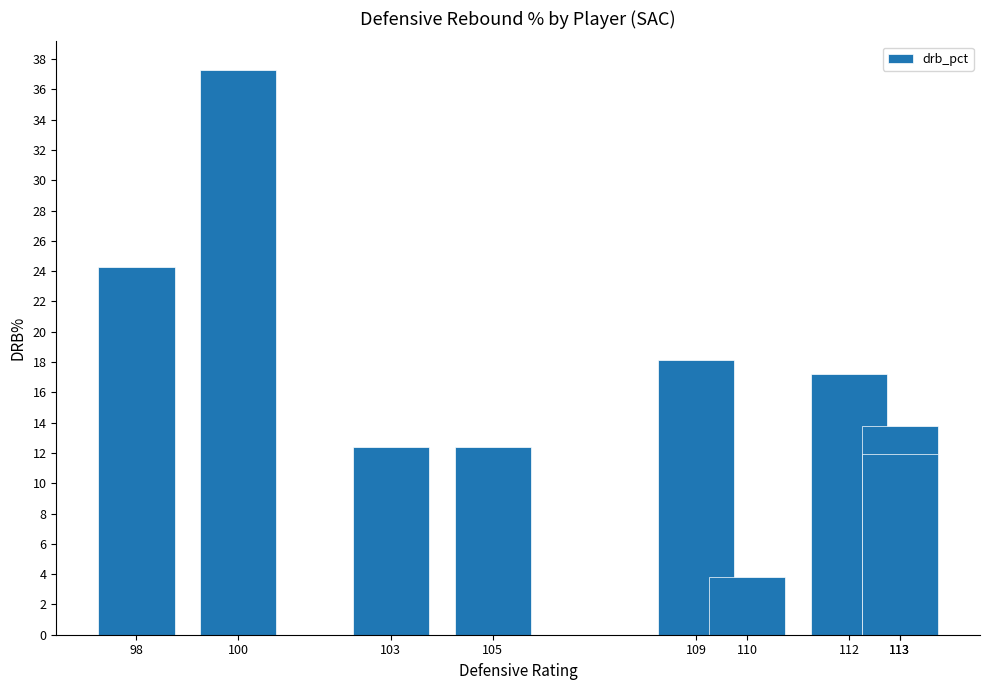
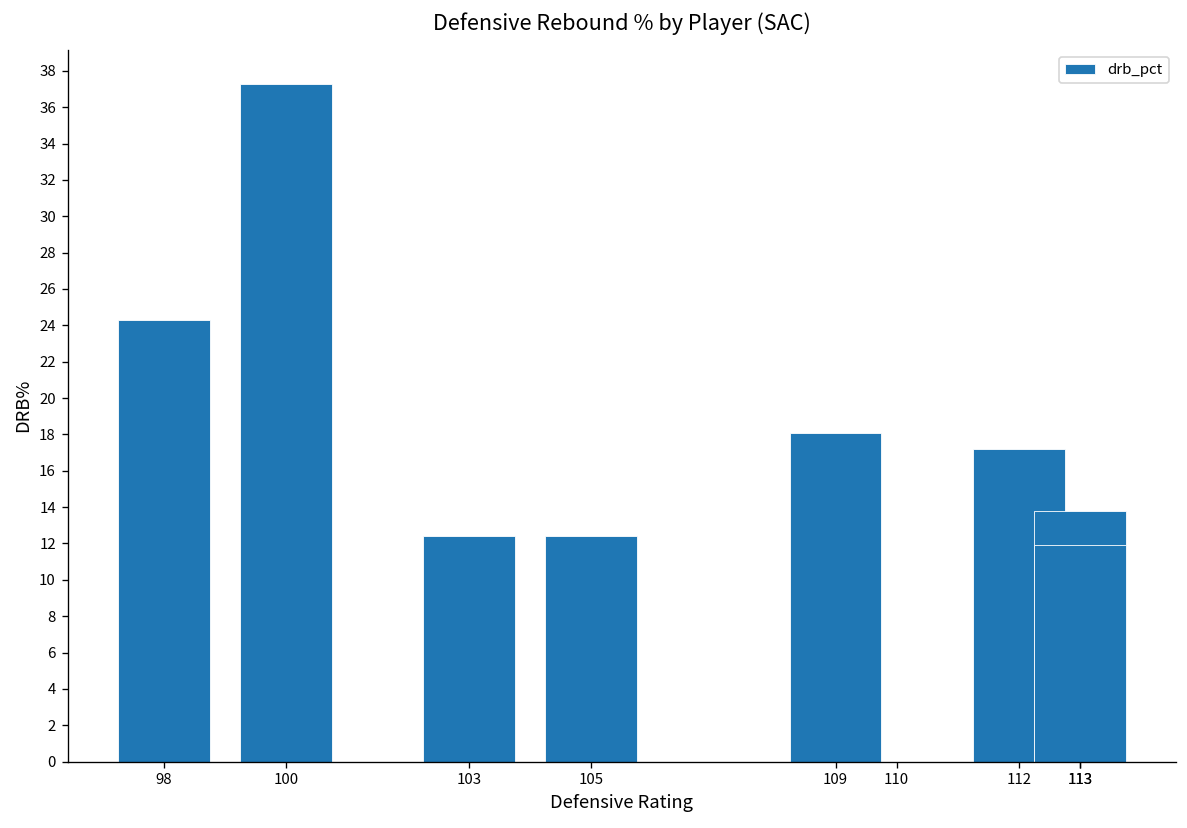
110: 3.8 -> 0.0
